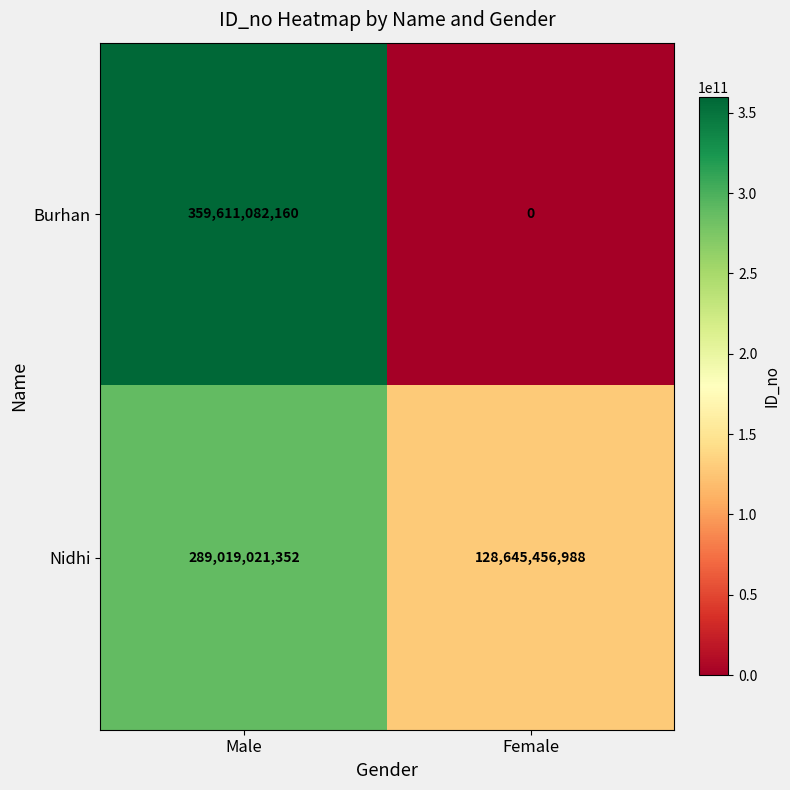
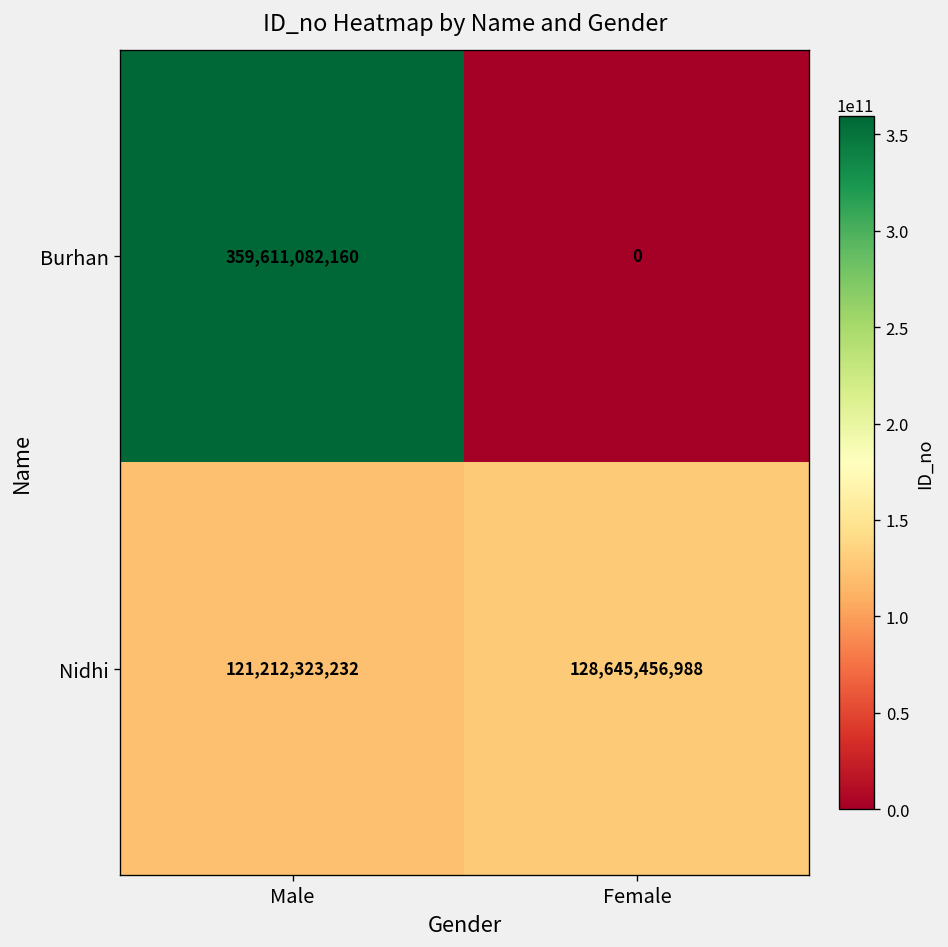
Nidhi, Male: 289,019,021,352 -> 121,212,323,232
